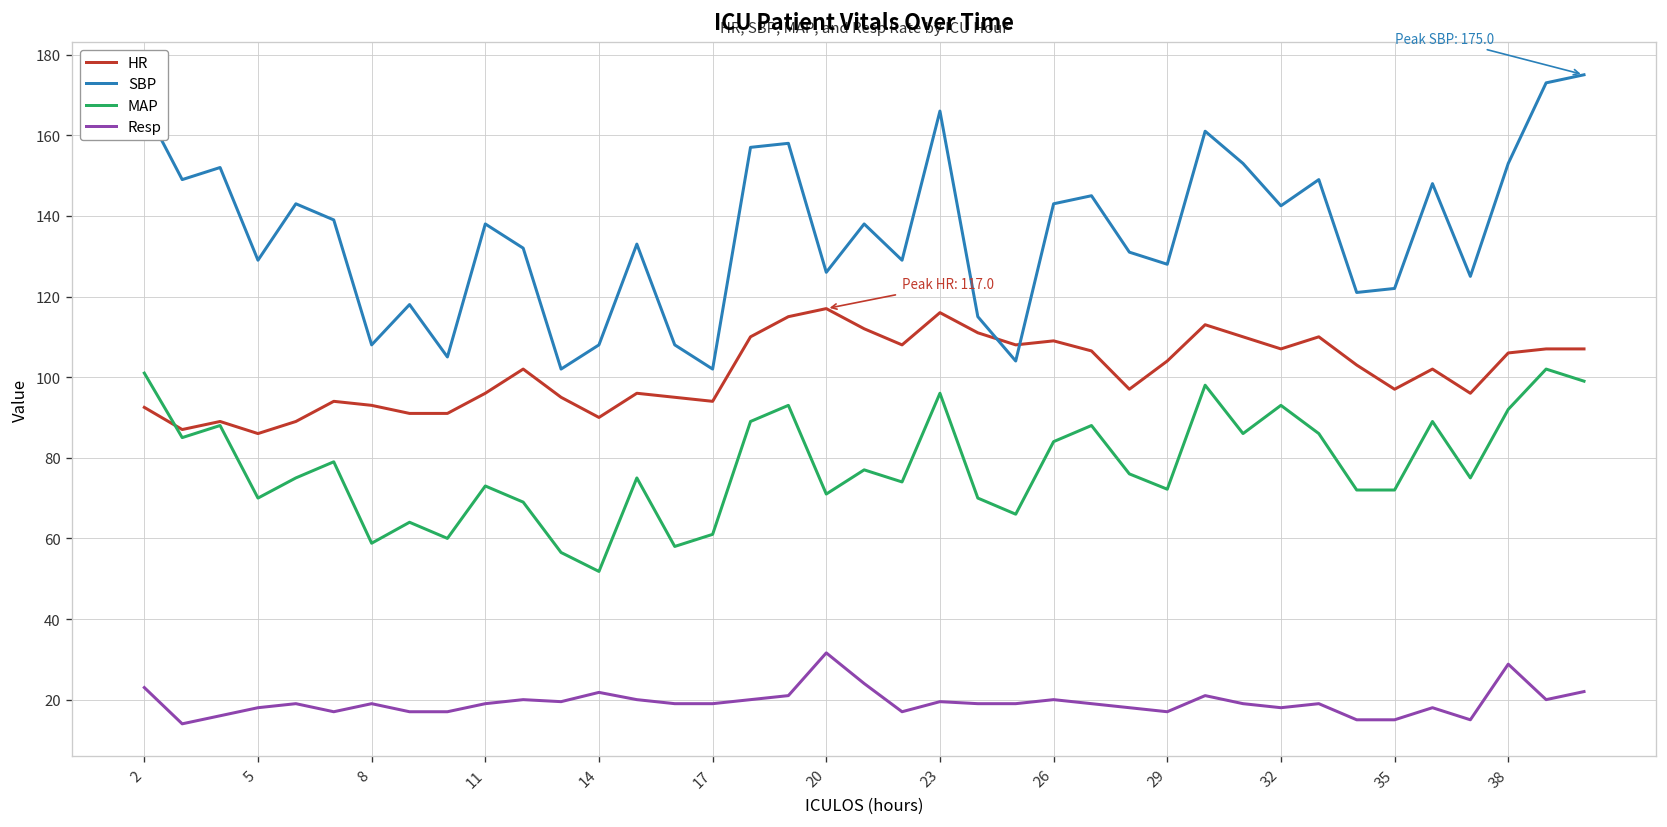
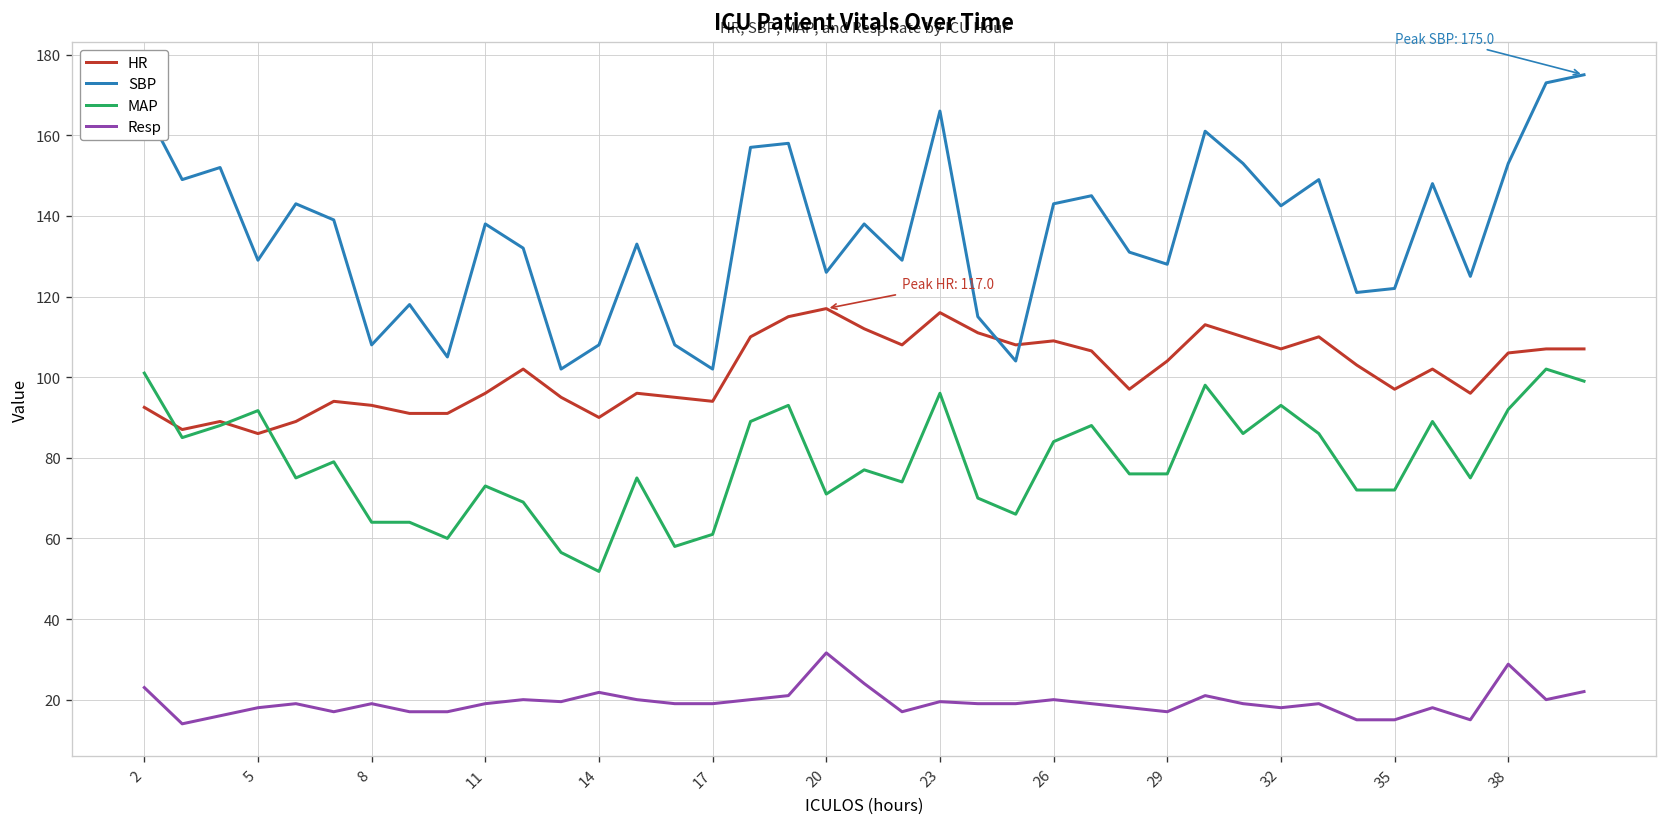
MAP, 5: 70 -> 92
MAP, 8: 59 -> 64
MAP, 29: 72 -> 76
